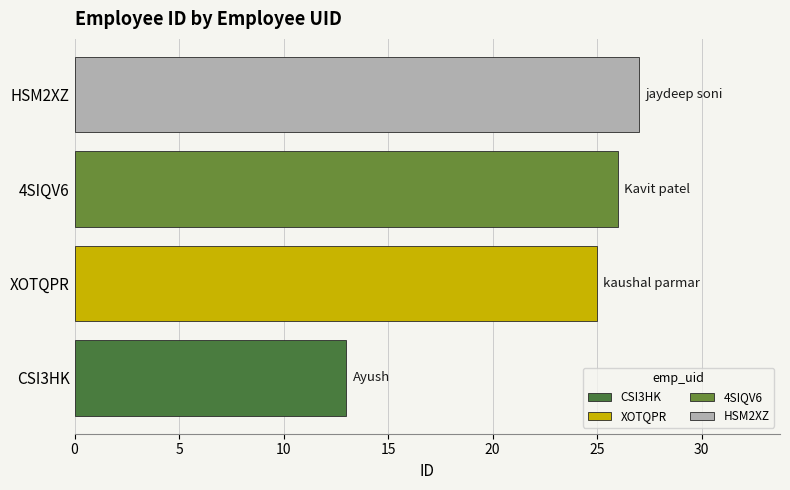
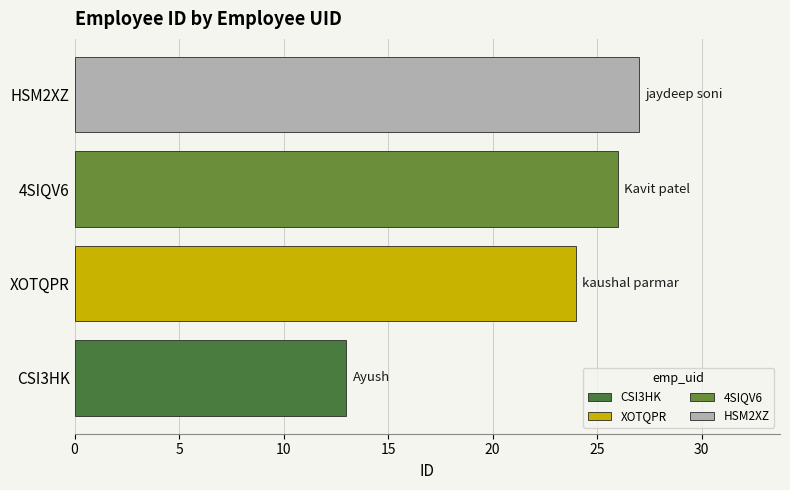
XOTQPR: 25 -> 24
